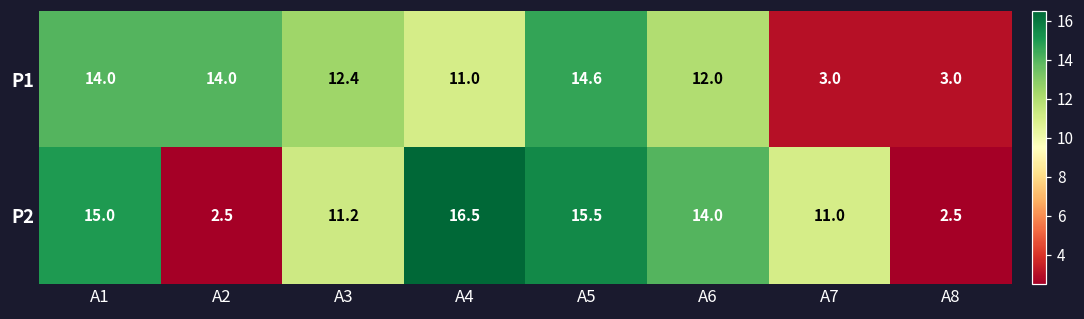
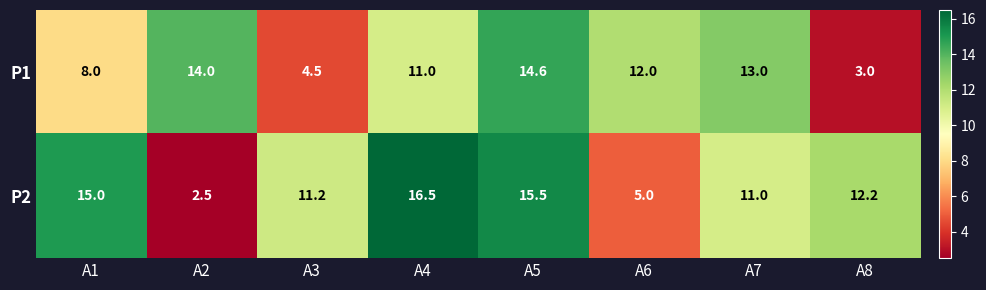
P1, A1: 14.0 -> 8.0
P1, A3: 12.4 -> 4.5
P1, A7: 3.0 -> 13.0
P2, A6: 14.0 -> 5.0
P2, A8: 2.5 -> 12.2
